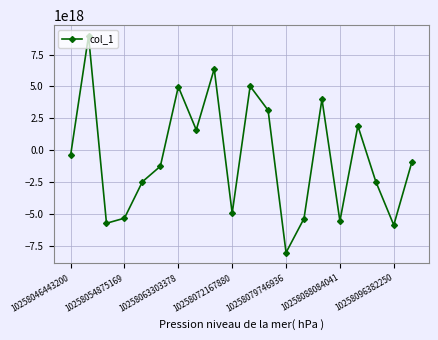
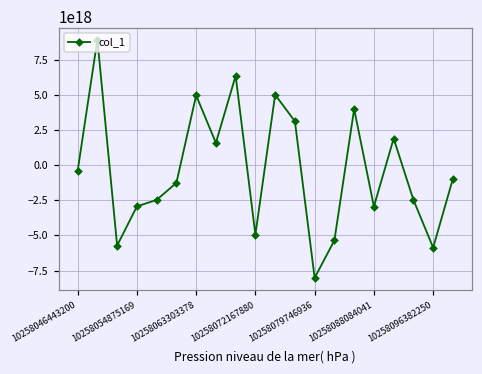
10258054875169: -5300000000000000000 -> -2900000000000000000
10258088084041: -5500000000000000000 -> -2900000000000000000
